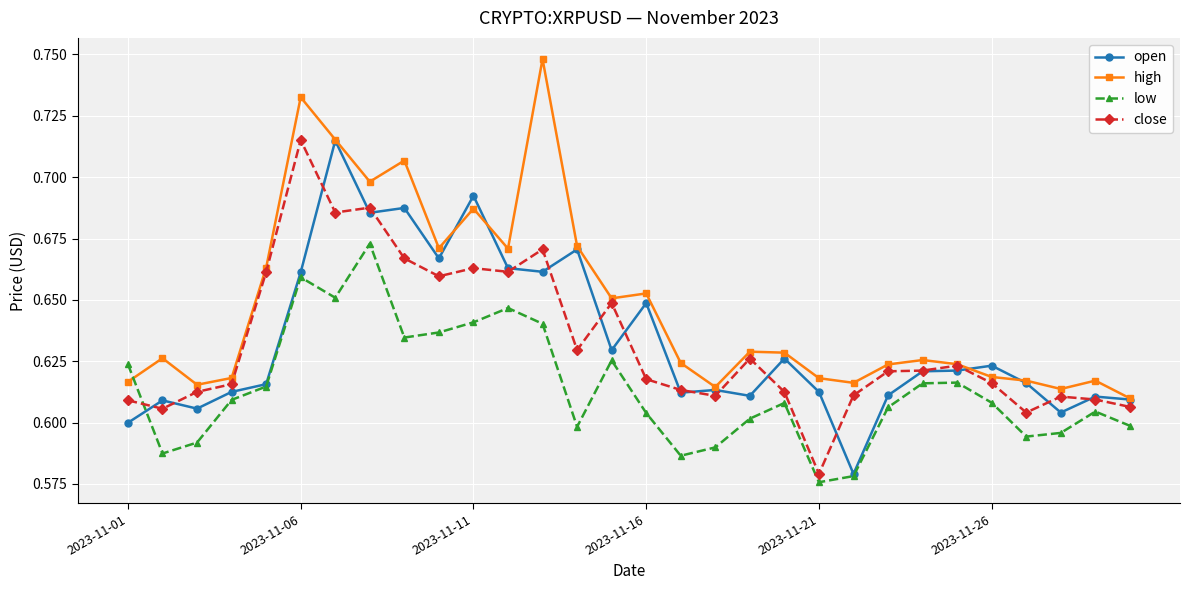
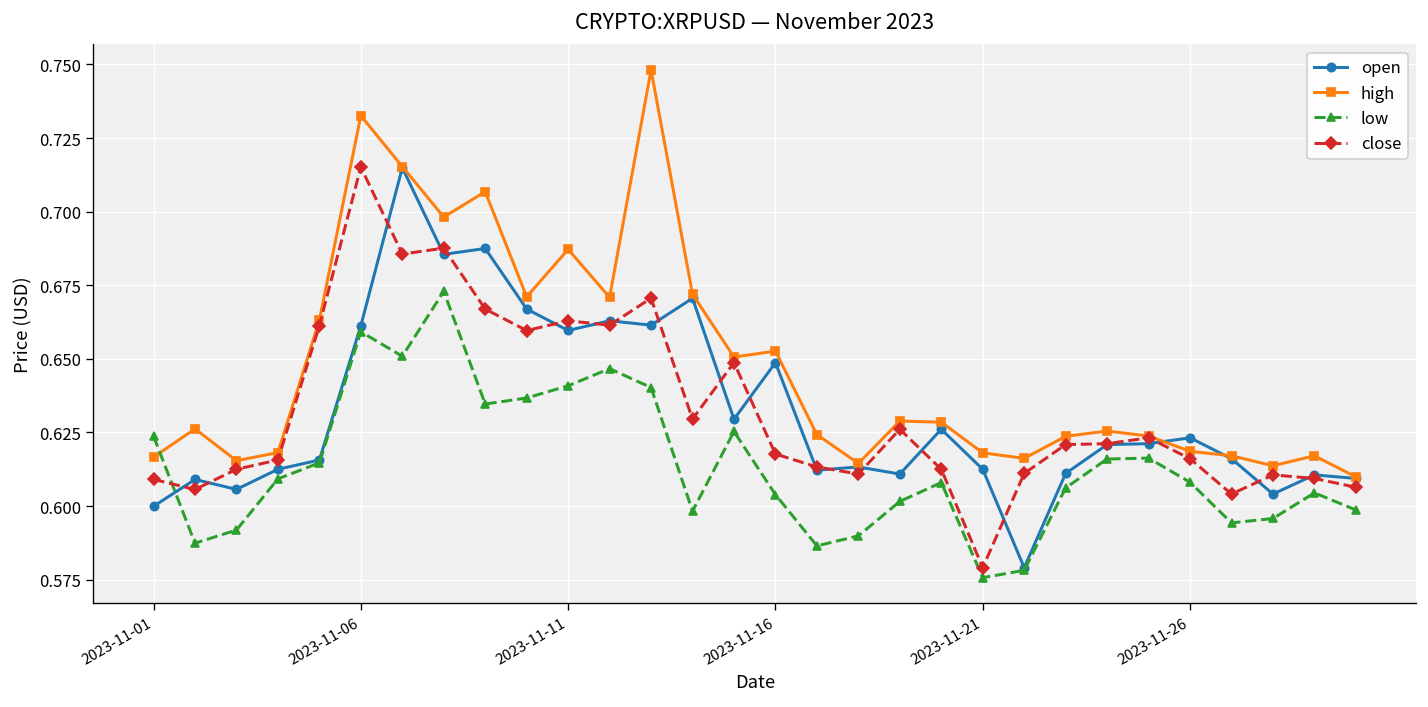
open, 2023-11-11: 0.692 -> 0.660
